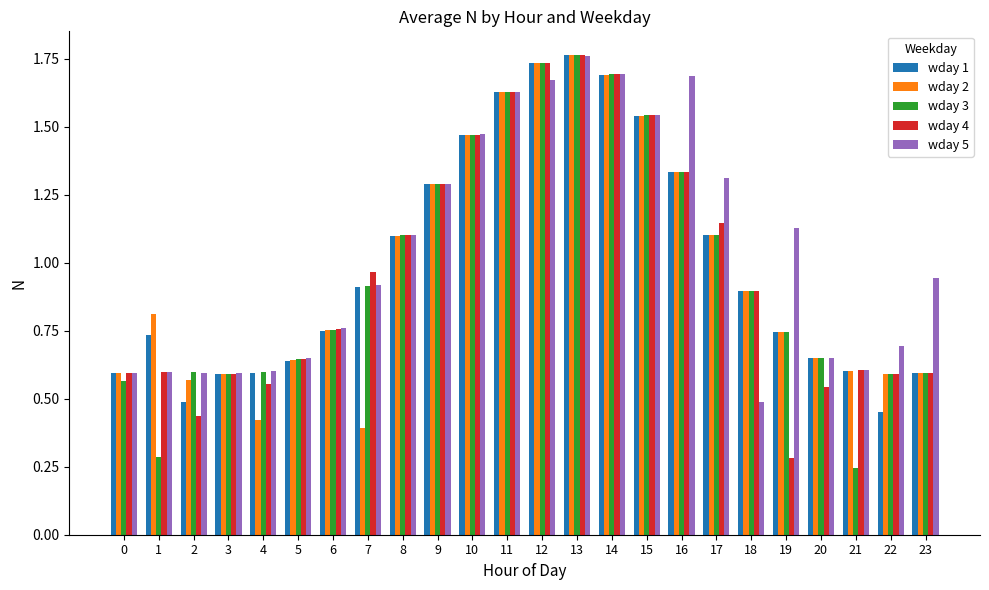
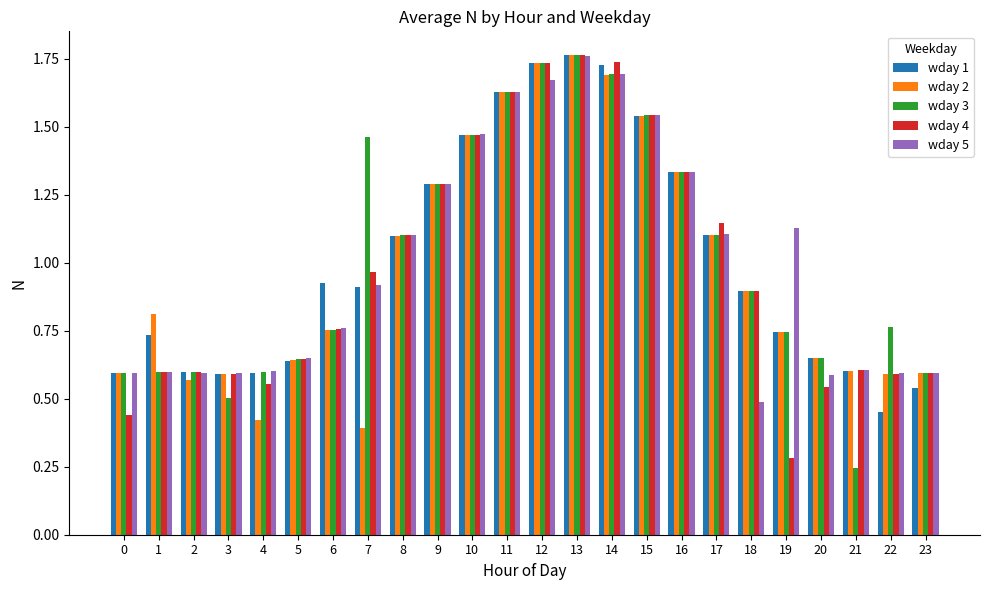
wday 3, 0: 0.56 -> 0.59
wday 4, 0: 0.59 -> 0.44
wday 3, 1: 0.28 -> 0.60
wday 1, 2: 0.49 -> 0.60
wday 4, 2: 0.44 -> 0.60
wday 3, 3: 0.59 -> 0.50
wday 1, 6: 0.75 -> 0.93
wday 3, 7: 0.91 -> 1.46
wday 1, 14: 1.69 -> 1.73
wday 4, 14: 1.69 -> 1.74
wday 5, 16: 1.69 -> 1.33
wday 5, 17: 1.31 -> 1.10
wday 5, 20: 0.65 -> 0.59
wday 3, 22: 0.59 -> 0.76
wday 5, 22: 0.69 -> 0.59
wday 1, 23: 0.60 -> 0.54
wday 5, 23: 0.94 -> 0.60
